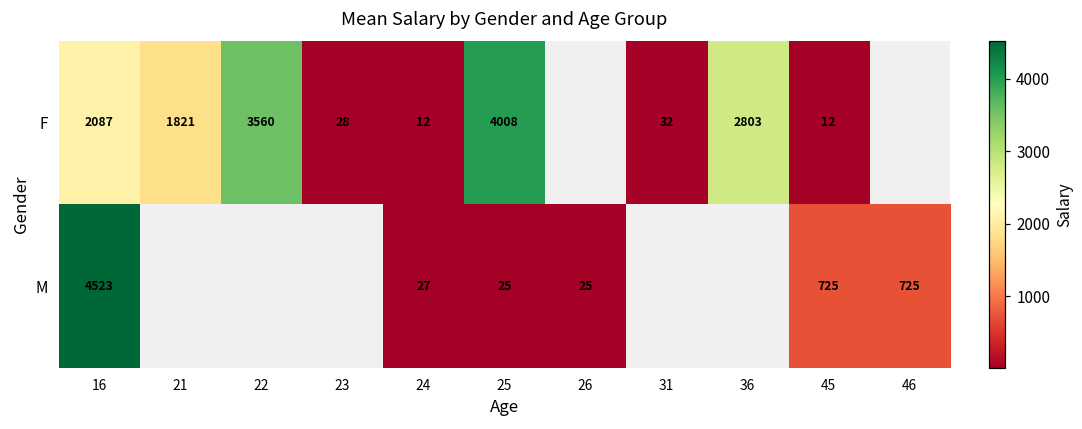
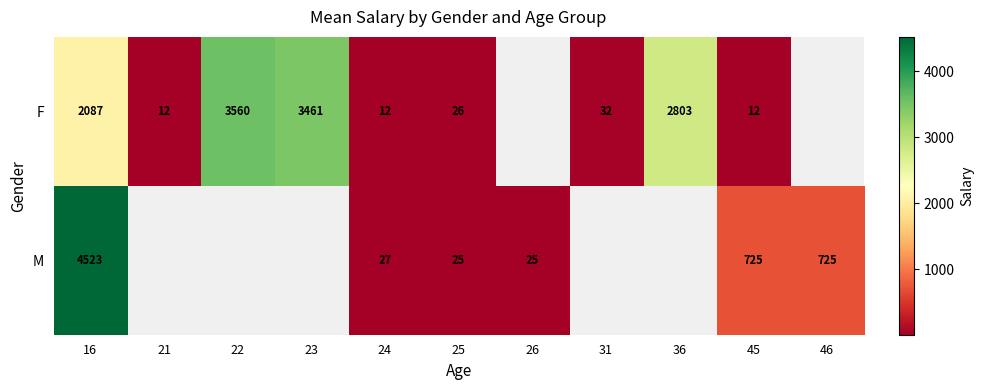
F, 21: 1821 -> 12
F, 23: 28 -> 3461
F, 25: 4008 -> 26
